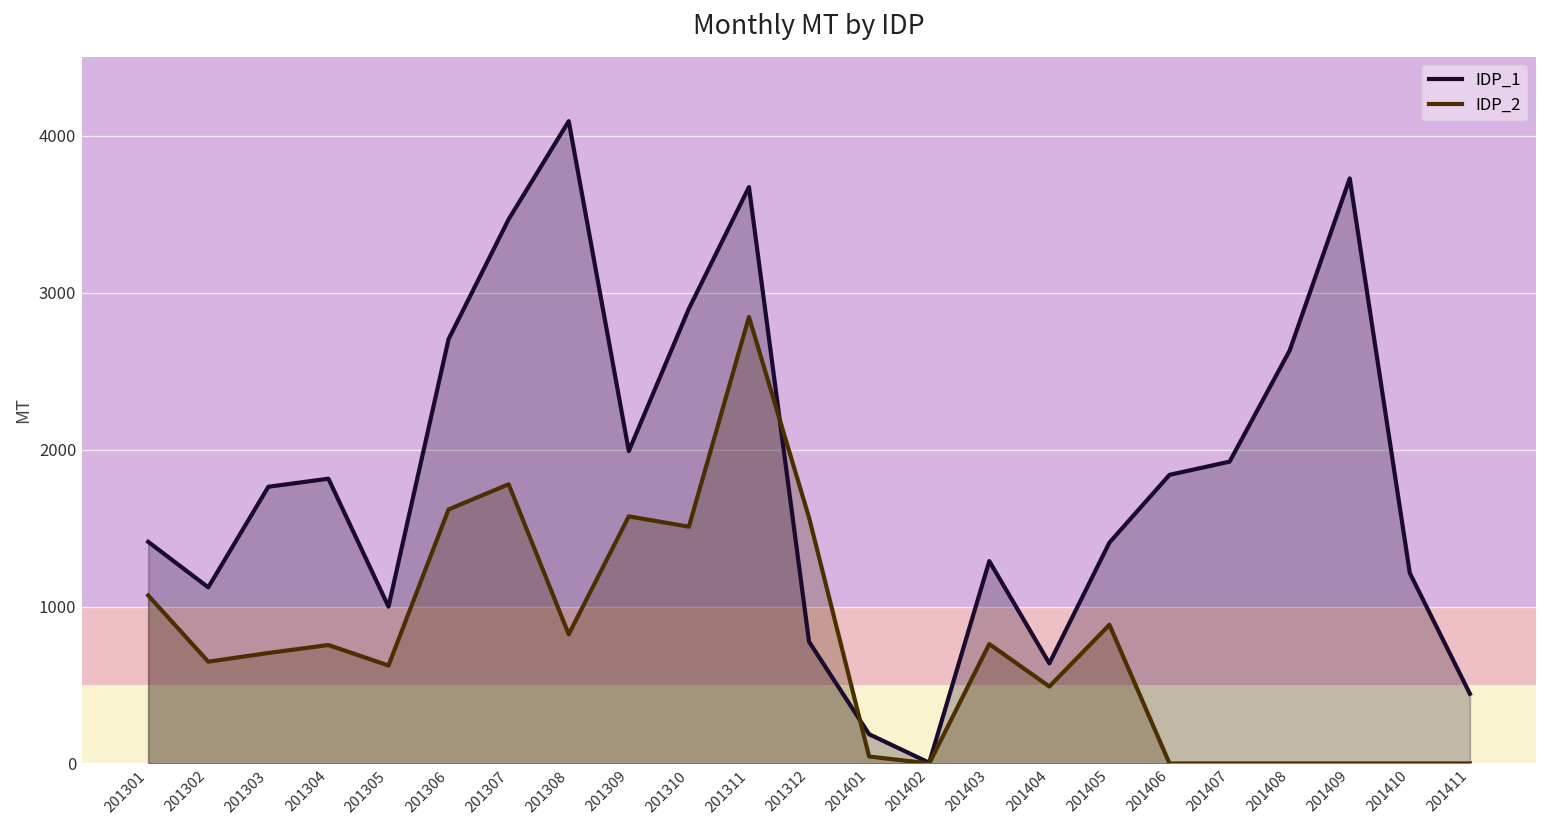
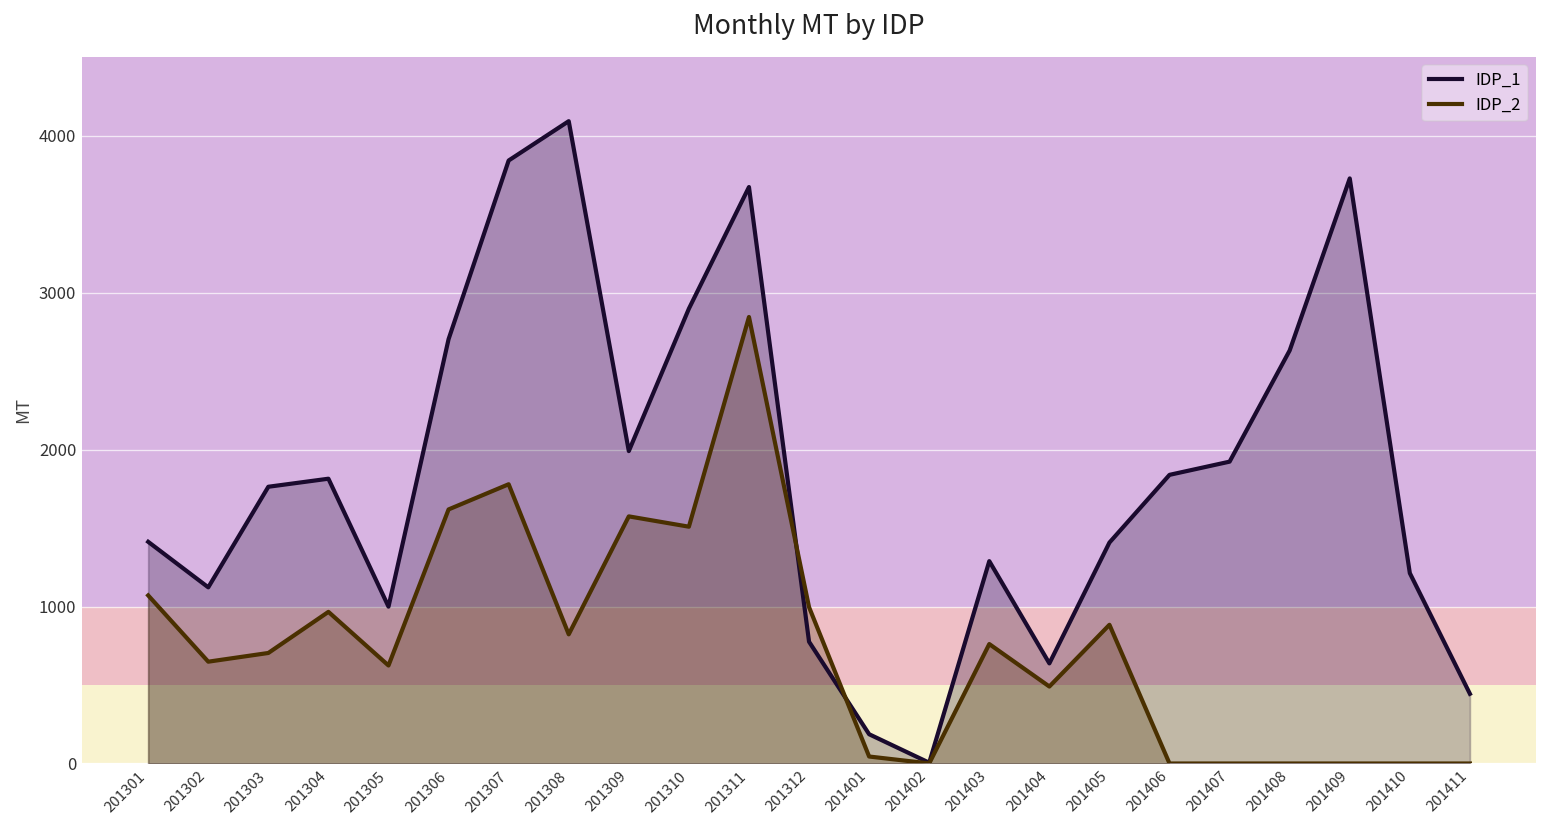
IDP_2, 201304: 760 -> 970
IDP_1, 201307: 3470 -> 3840
IDP_2, 201312: 1570 -> 1000
